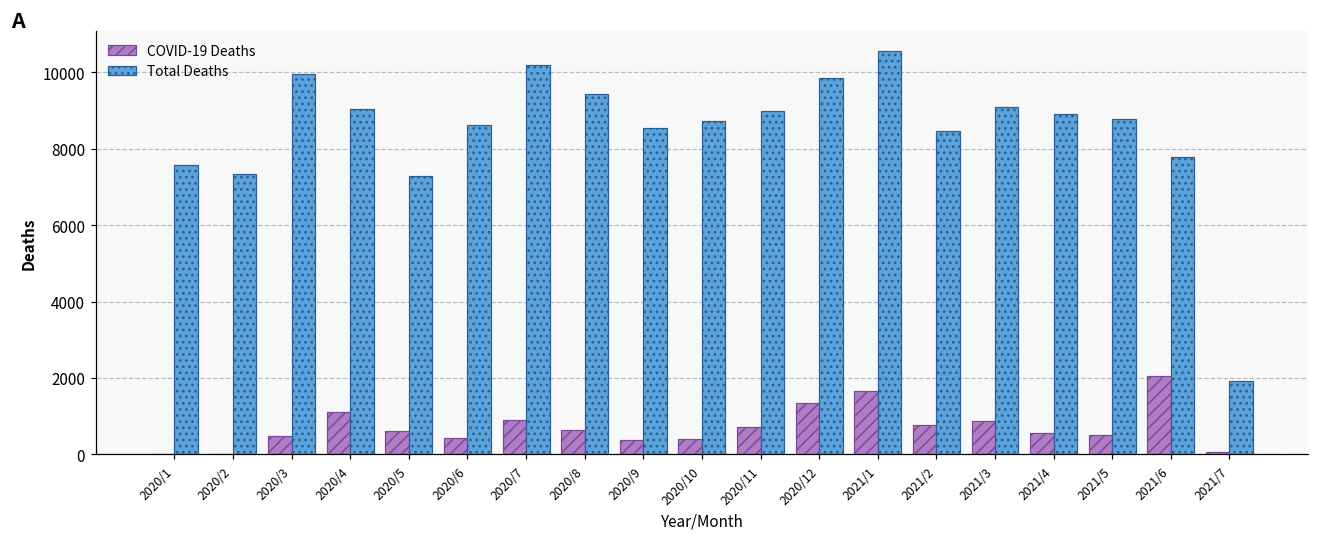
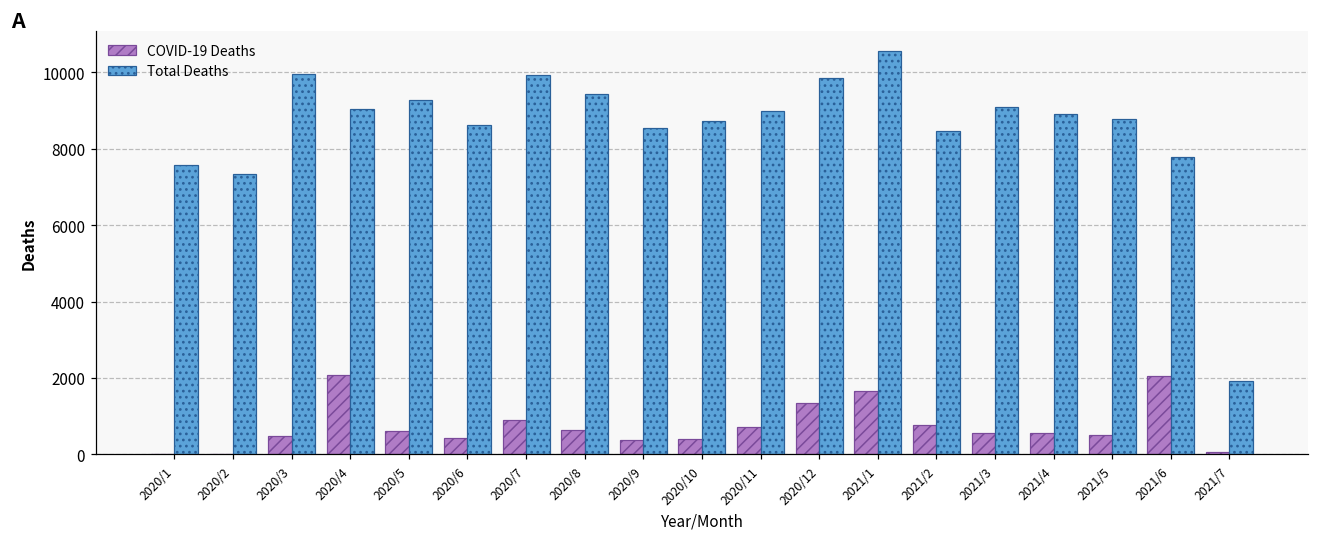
COVID-19 Deaths, 2020/4: 1100 -> 2100
Total Deaths, 2020/5: 7300 -> 9300
Total Deaths, 2020/7: 10200 -> 9900
COVID-19 Deaths, 2021/3: 900 -> 600
